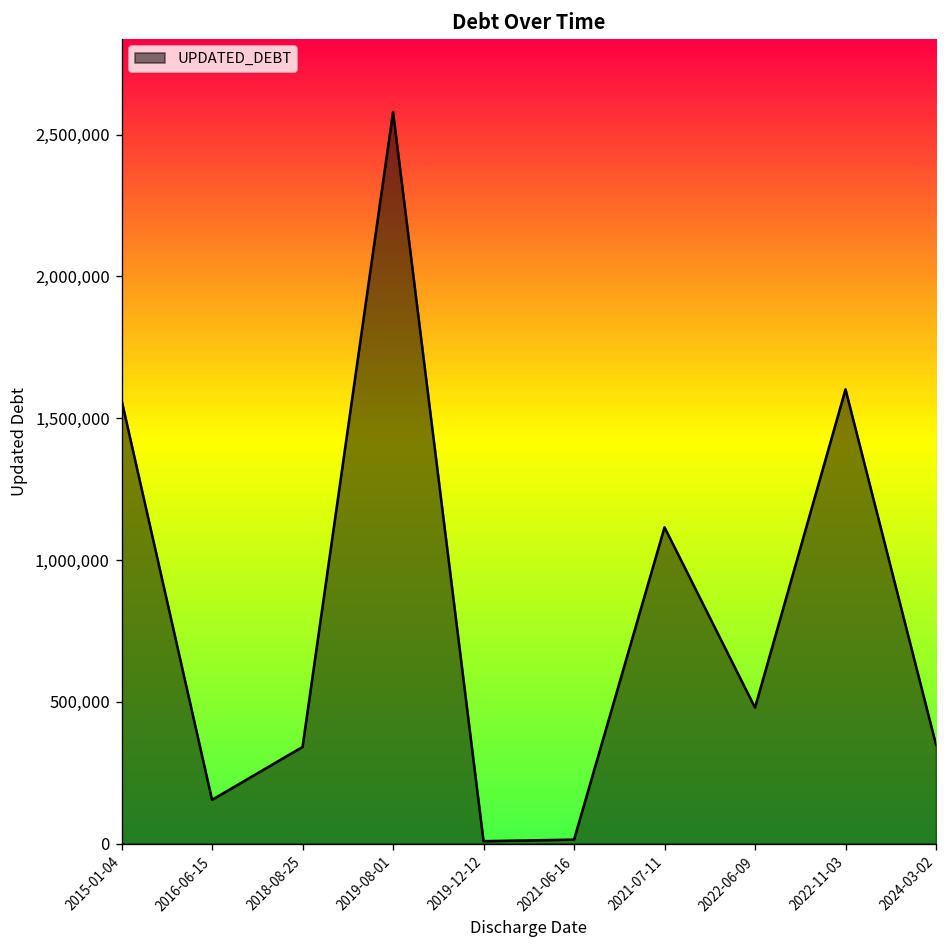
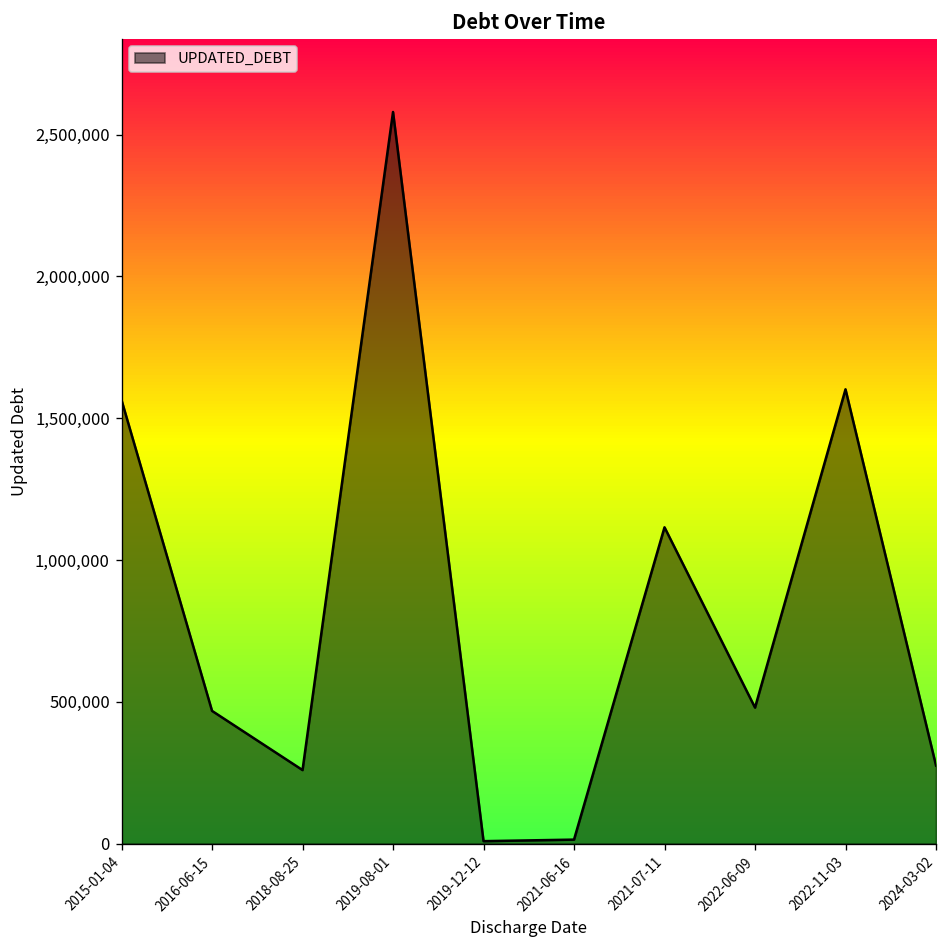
2016-06-15: 150,000 -> 470,000
2018-08-25: 340,000 -> 260,000
2024-03-02: 350,000 -> 280,000
